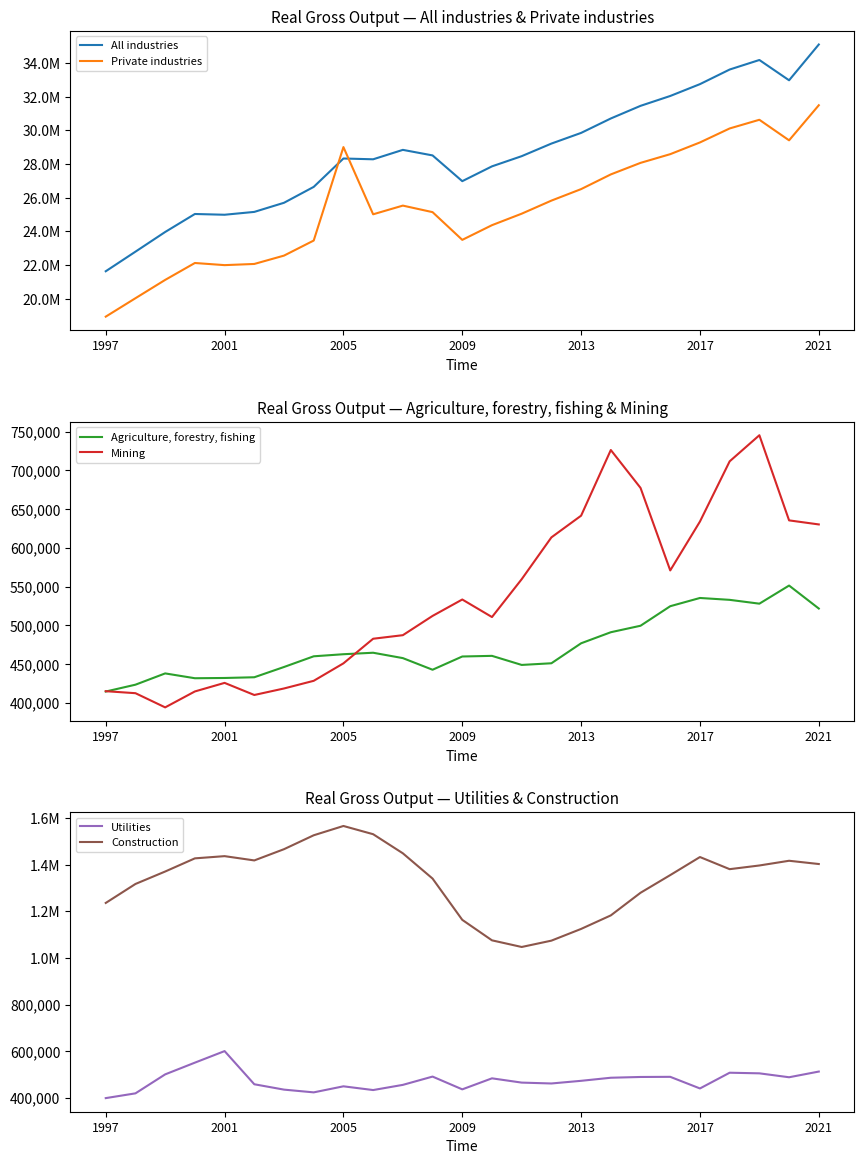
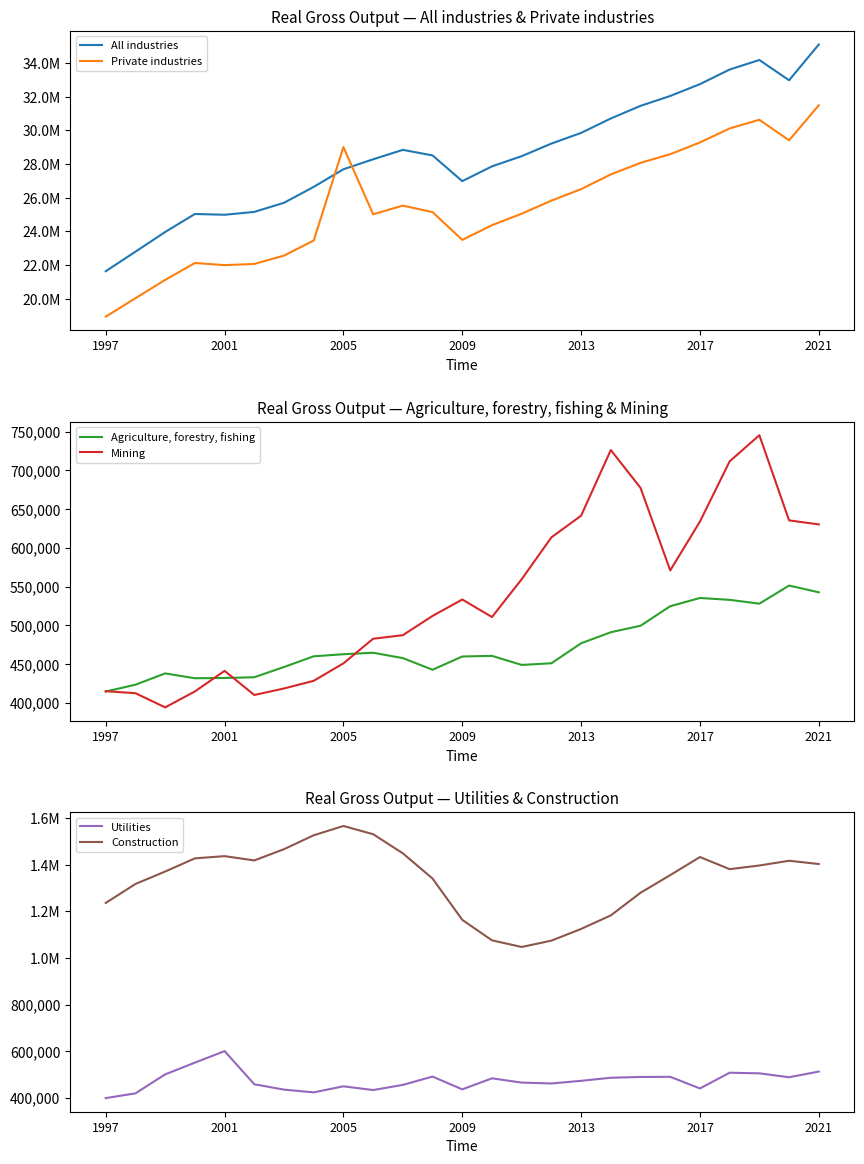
Real Gross Output — All industries & Private industries, All industries, 2005: 28300000 -> 27700000
Real Gross Output — Agriculture, forestry, fishing & Mining, Mining, 2001: 430,000 -> 440,000
Real Gross Output — Agriculture, forestry, fishing & Mining, Agriculture, forestry, fishing, 2021: 520,000 -> 540,000
